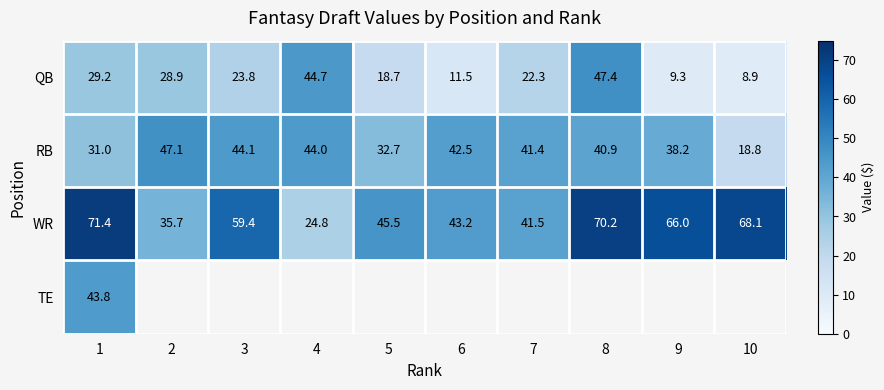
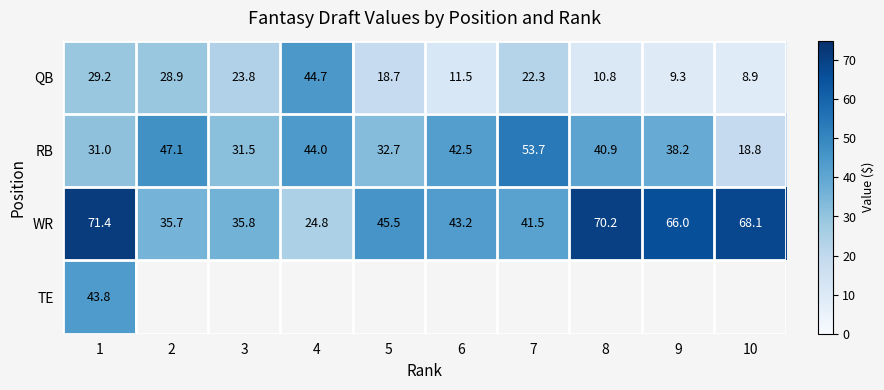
QB, 8: 47.4 -> 10.8
RB, 3: 44.1 -> 31.5
RB, 7: 41.4 -> 53.7
WR, 3: 59.4 -> 35.8
